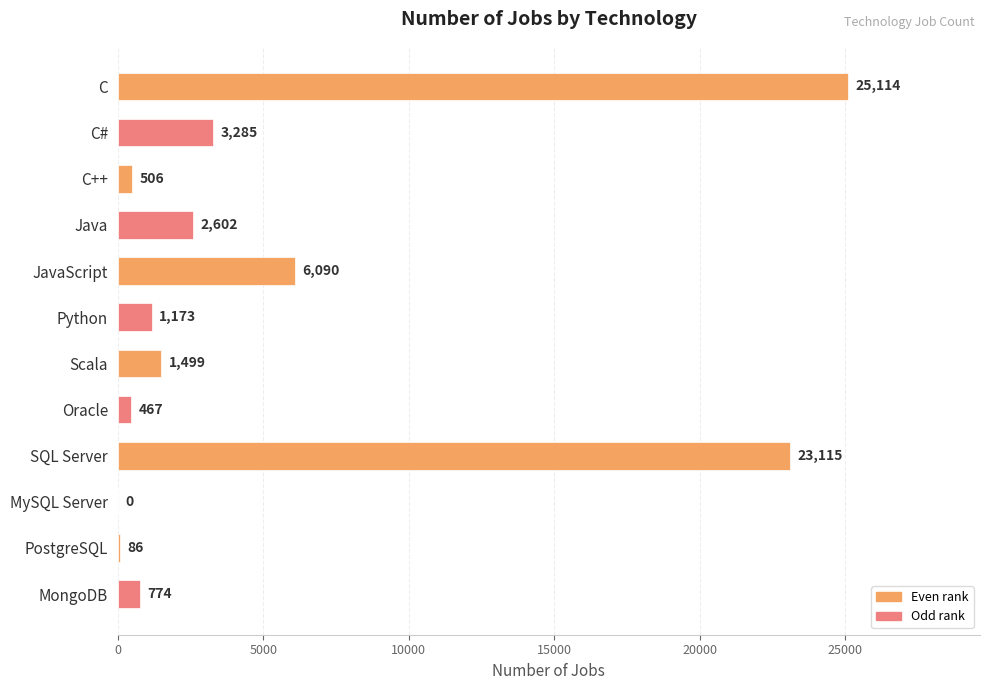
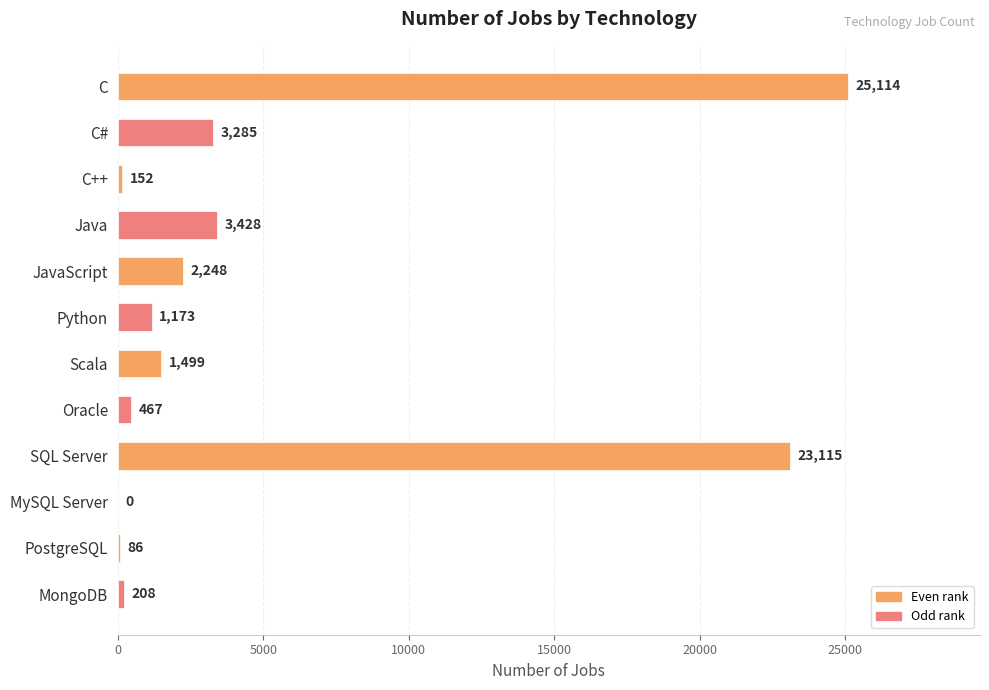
C++: 506 -> 152
Java: 2,602 -> 3,428
JavaScript: 6,090 -> 2,248
MongoDB: 774 -> 208
